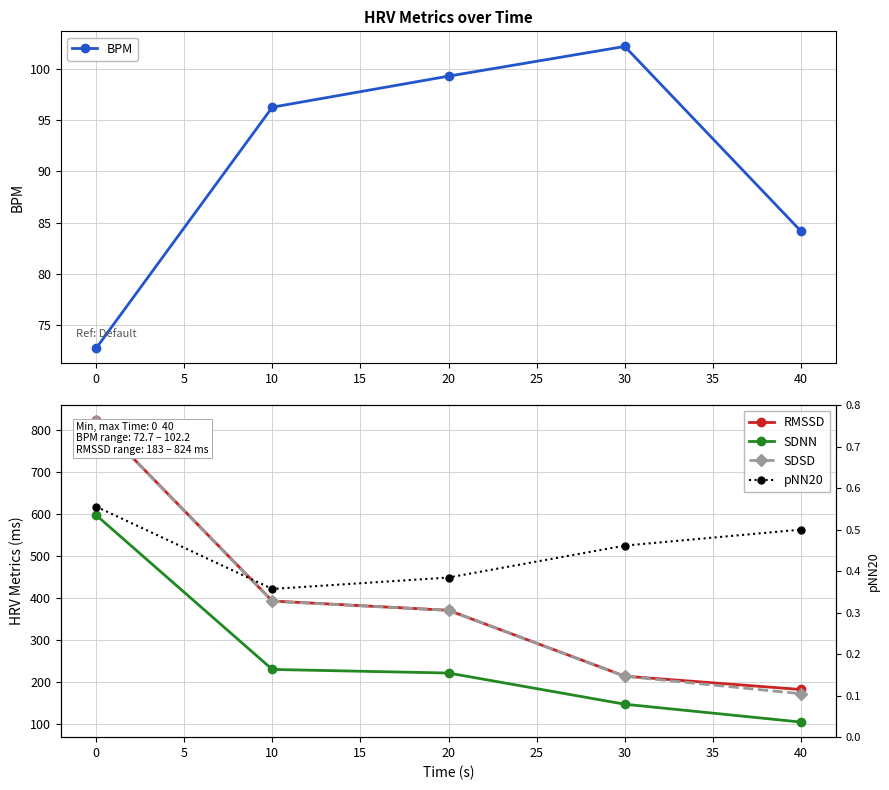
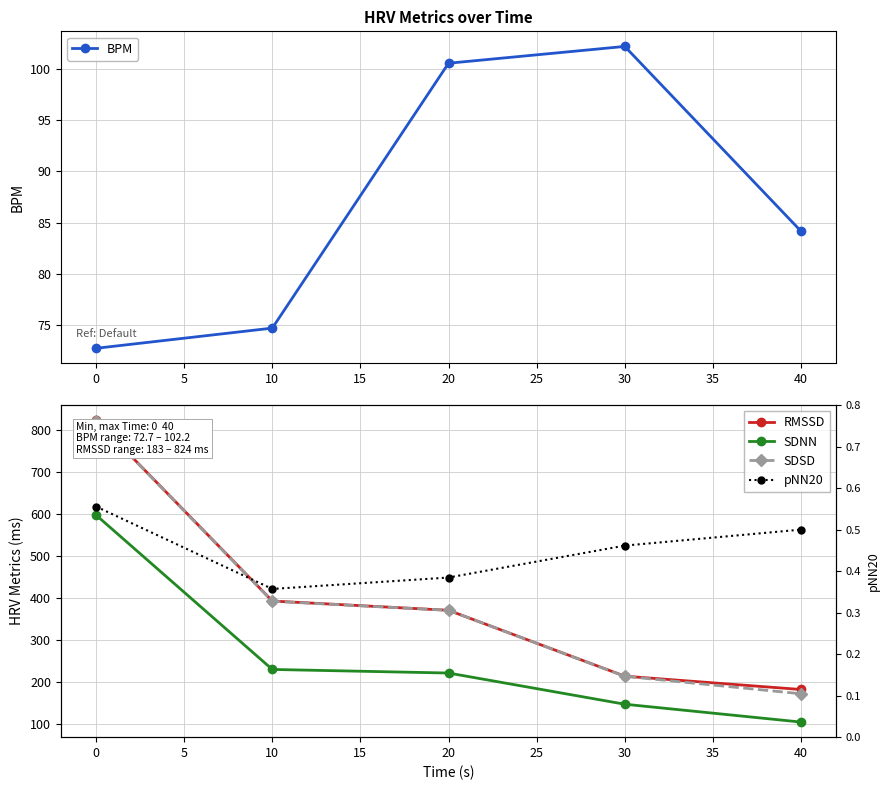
HRV Metrics over Time, 10: 96.3 -> 74.7
HRV Metrics over Time, 20: 99.3 -> 100.6
